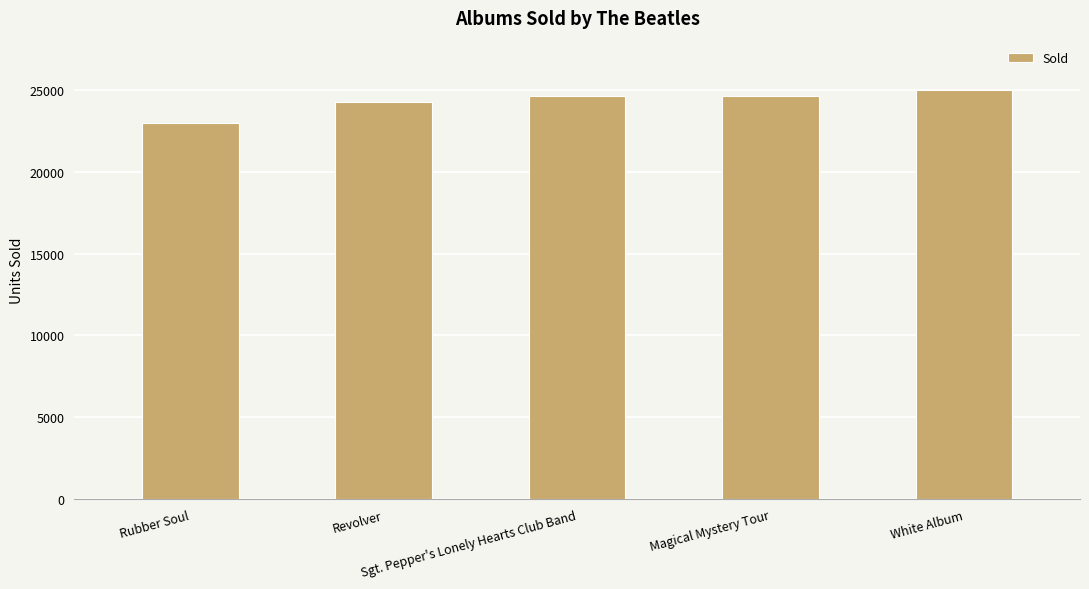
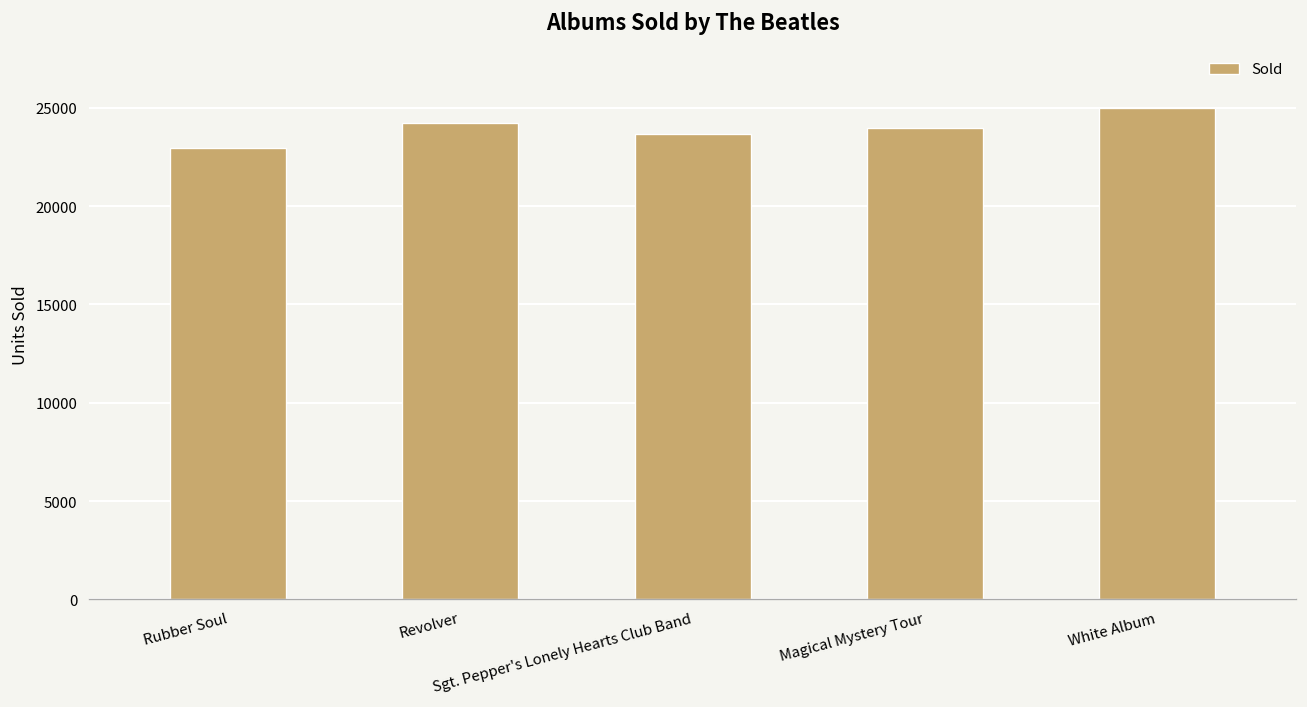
Sgt. Pepper's Lonely Hearts Club Band: 24600 -> 23700
Magical Mystery Tour: 24600 -> 24000
